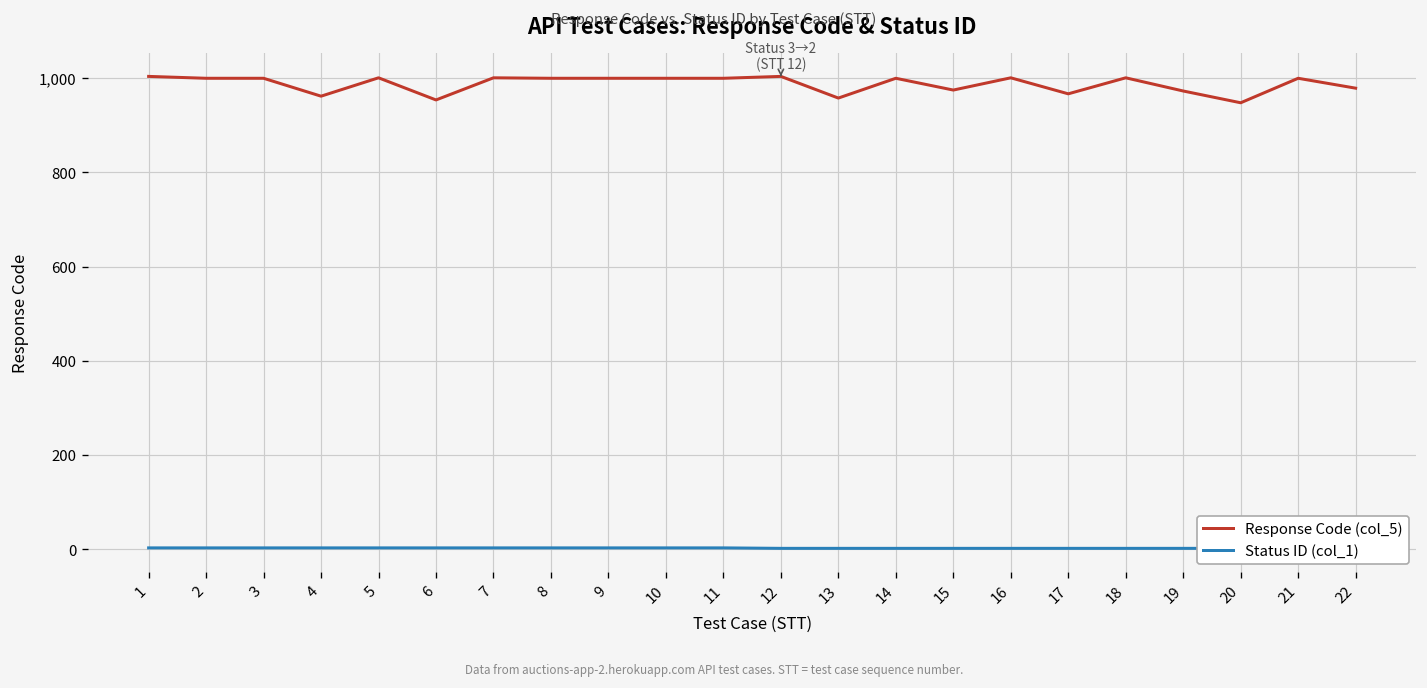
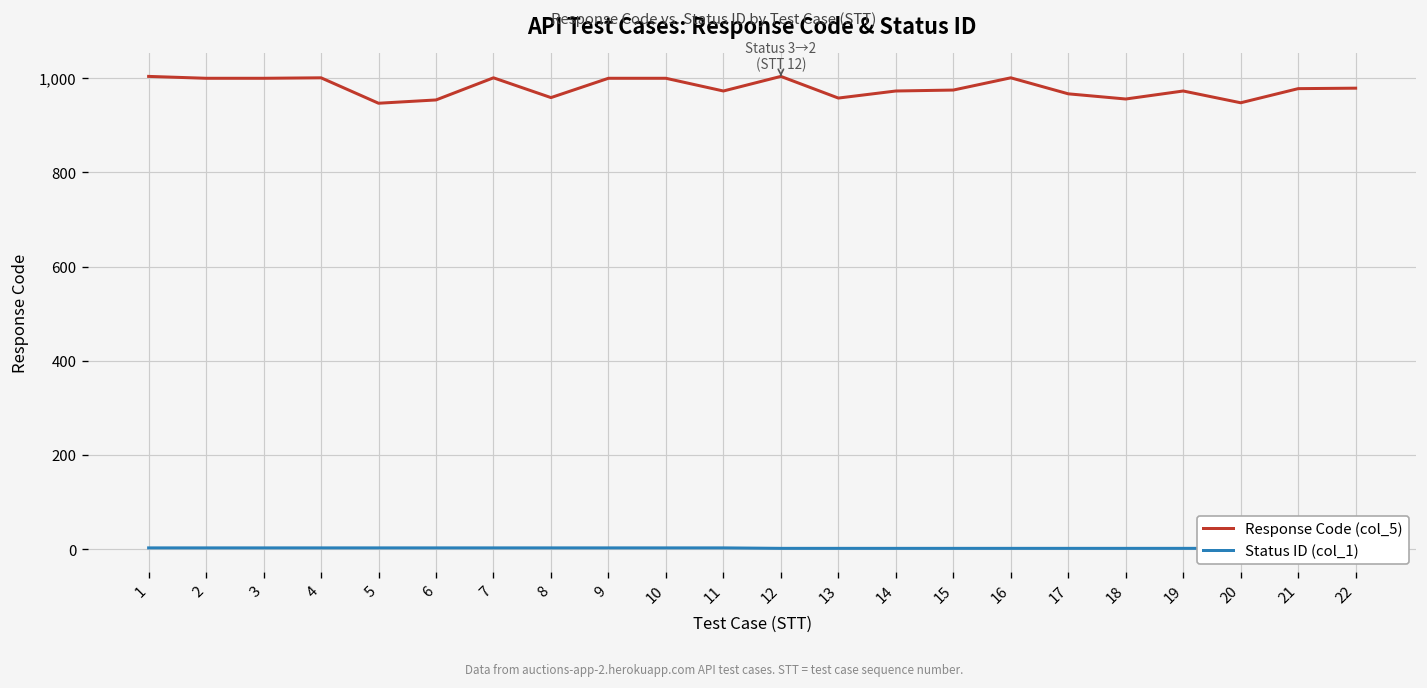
Response Code (col_5), 4: 960 -> 1,000
Response Code (col_5), 5: 1,000 -> 950
Response Code (col_5), 8: 1,000 -> 960
Response Code (col_5), 11: 1,000 -> 970
Response Code (col_5), 14: 1,000 -> 970
Response Code (col_5), 18: 1,000 -> 960
Response Code (col_5), 21: 1,000 -> 980
